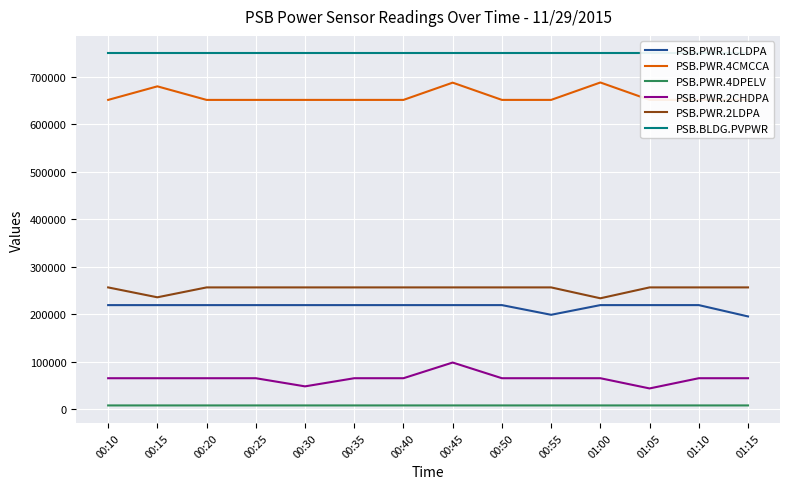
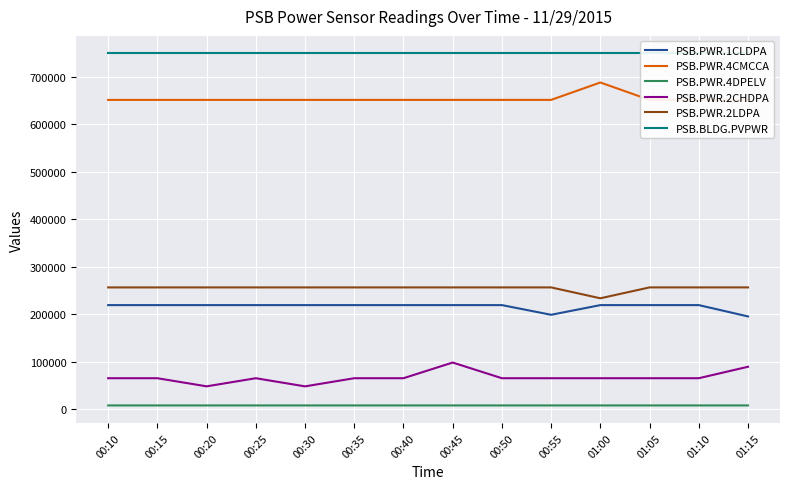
PSB.PWR.4CMCCA, 00:15: 680000 -> 650000
PSB.PWR.2LDPA, 00:15: 240000 -> 260000
PSB.PWR.2CHDPA, 00:20: 70000 -> 50000
PSB.PWR.4CMCCA, 00:45: 690000 -> 650000
PSB.PWR.2CHDPA, 01:05: 40000 -> 70000
PSB.PWR.2CHDPA, 01:15: 70000 -> 90000
